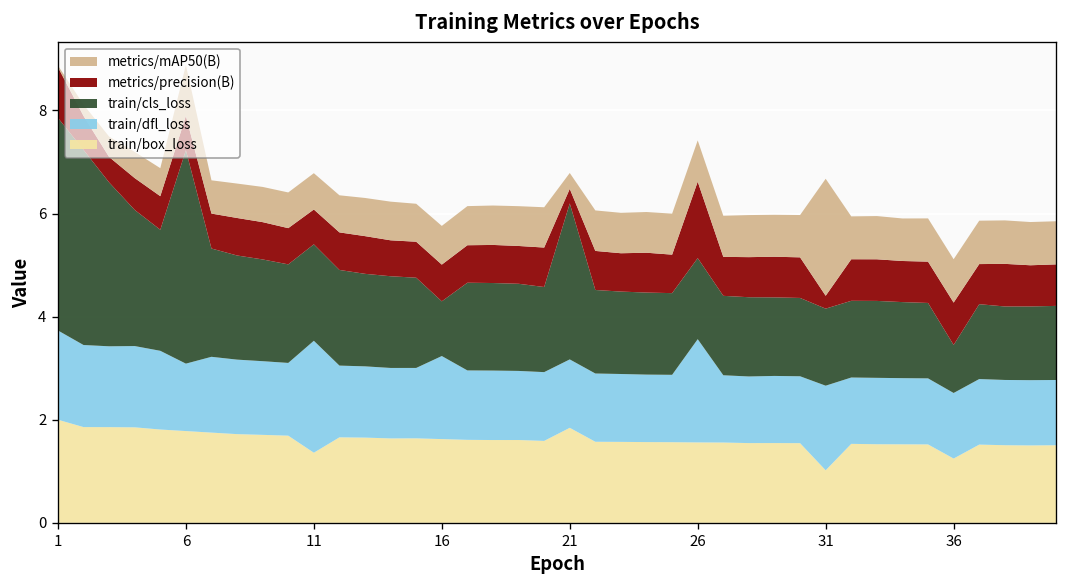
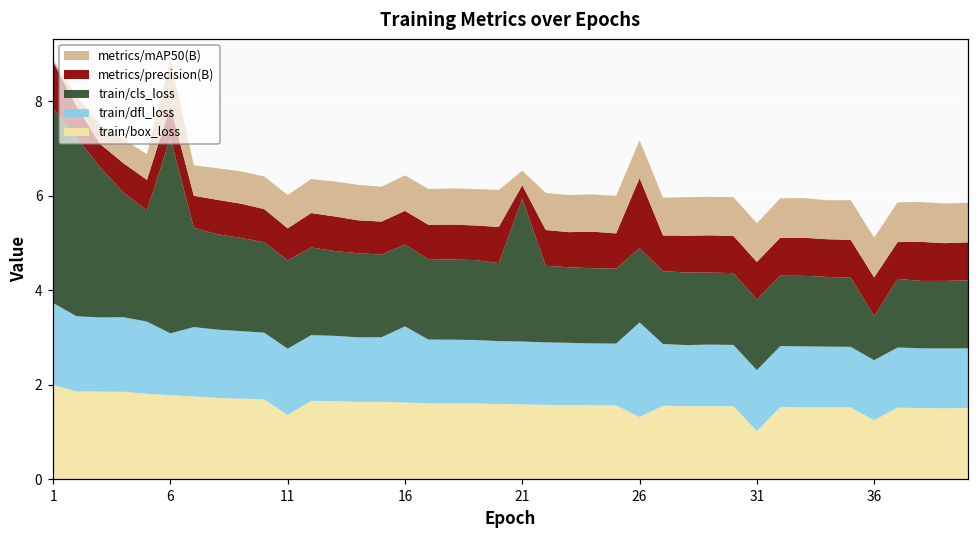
train/dfl_loss, 11: 2.2 -> 1.4
train/cls_loss, 16: 1.1 -> 1.7
train/box_loss, 21: 1.8 -> 1.6
train/box_loss, 26: 1.6 -> 1.3
train/dfl_loss, 31: 1.6 -> 1.3
metrics/precision(B), 31: 0.2 -> 0.8
metrics/mAP50(B), 31: 2.3 -> 0.8
